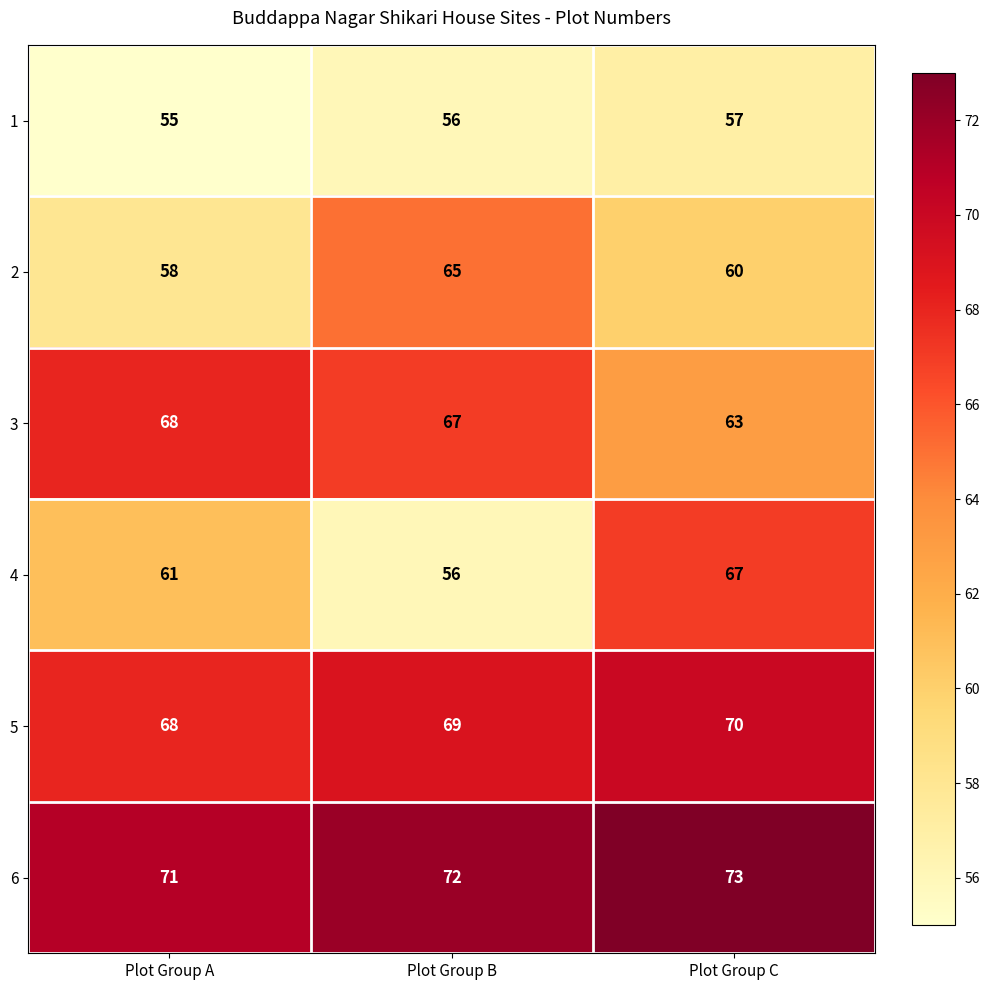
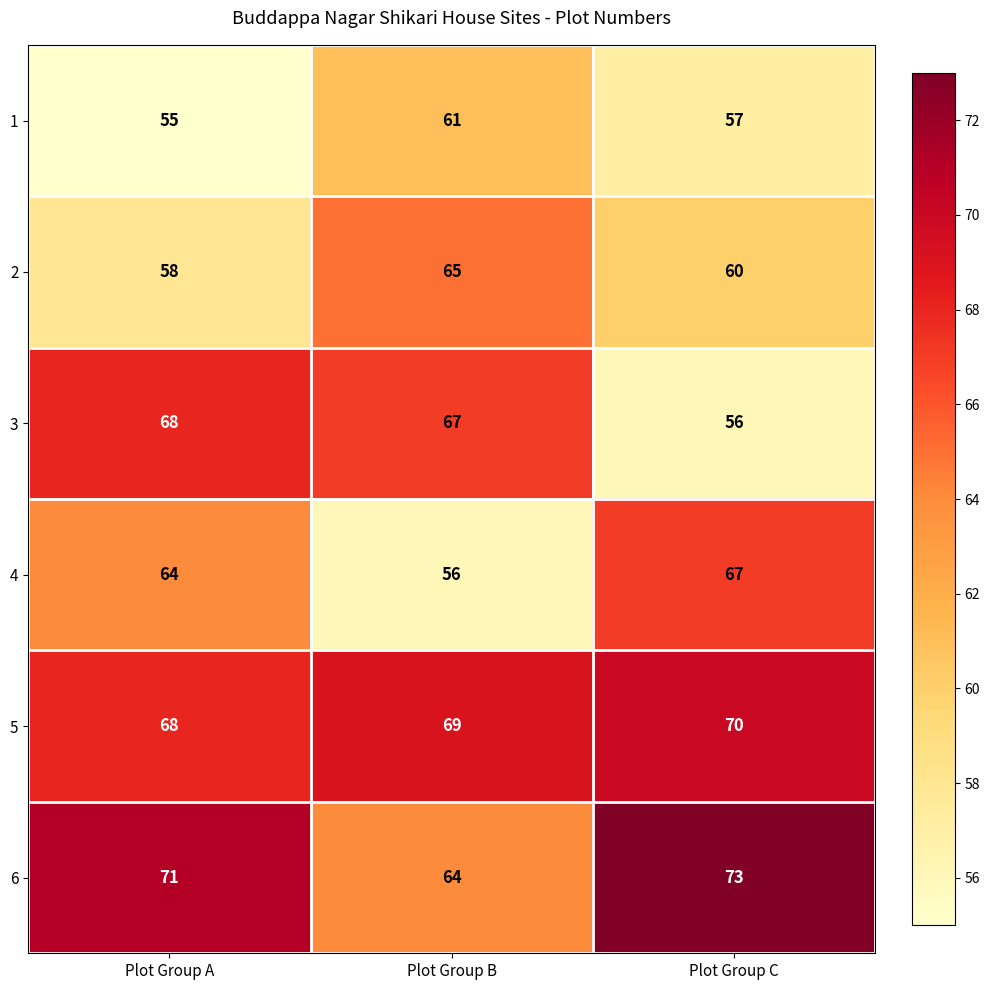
1, Plot Group B: 56 -> 61
3, Plot Group C: 63 -> 56
4, Plot Group A: 61 -> 64
6, Plot Group B: 72 -> 64
